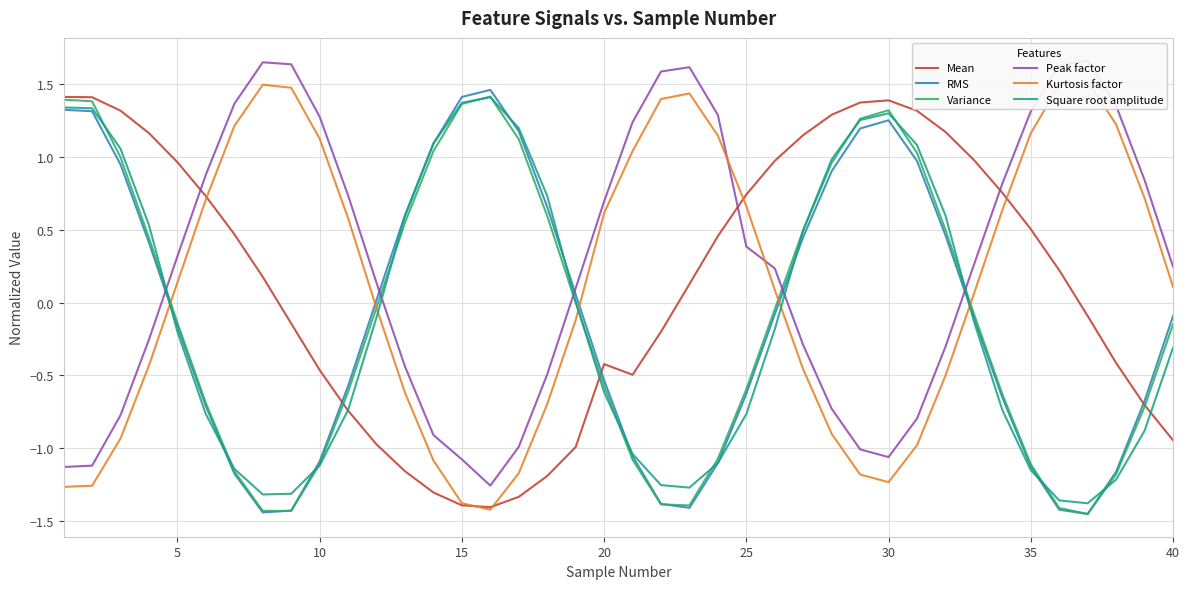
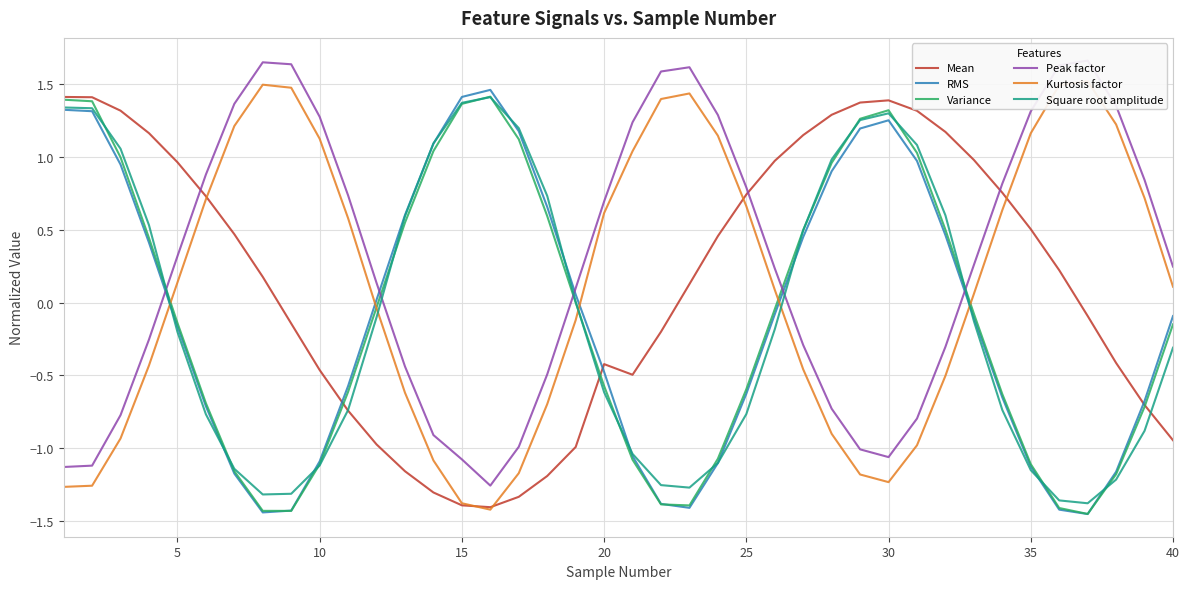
RMS, 20: -0.53 -> -0.48
Peak factor, 25: 0.38 -> 0.79
